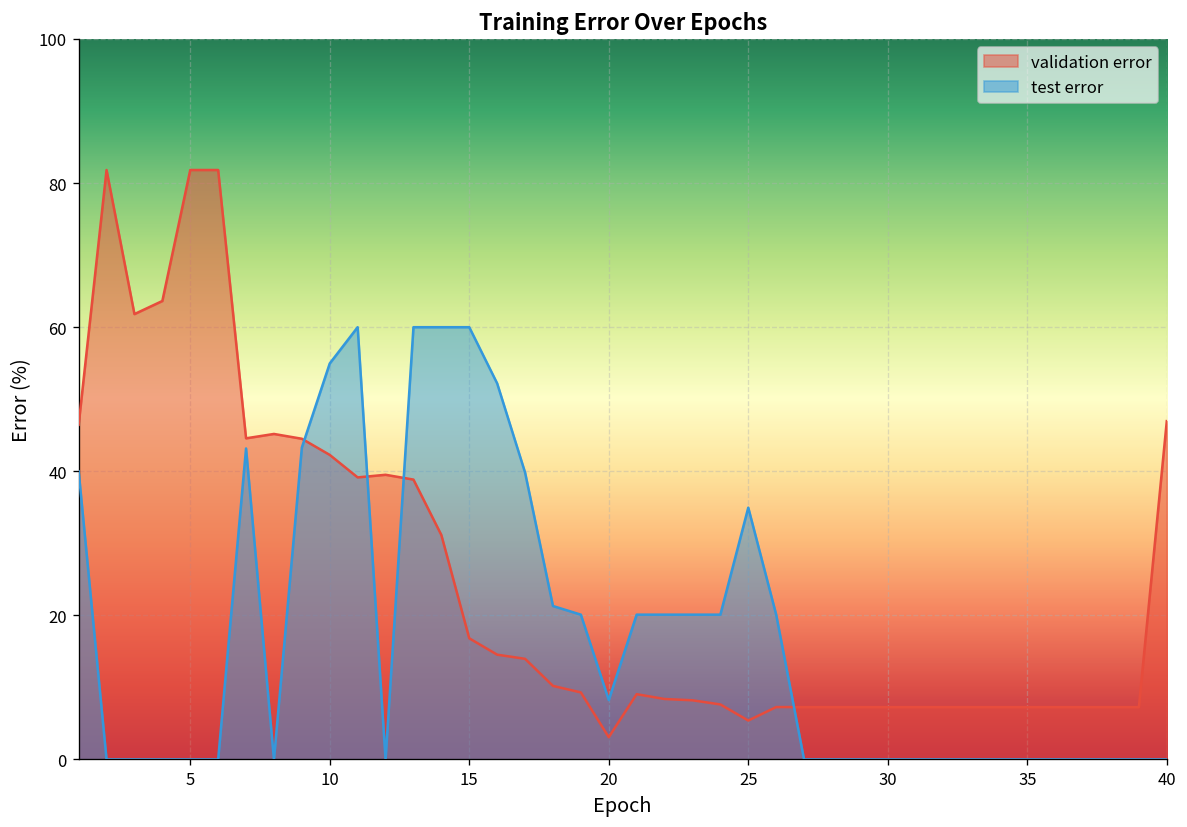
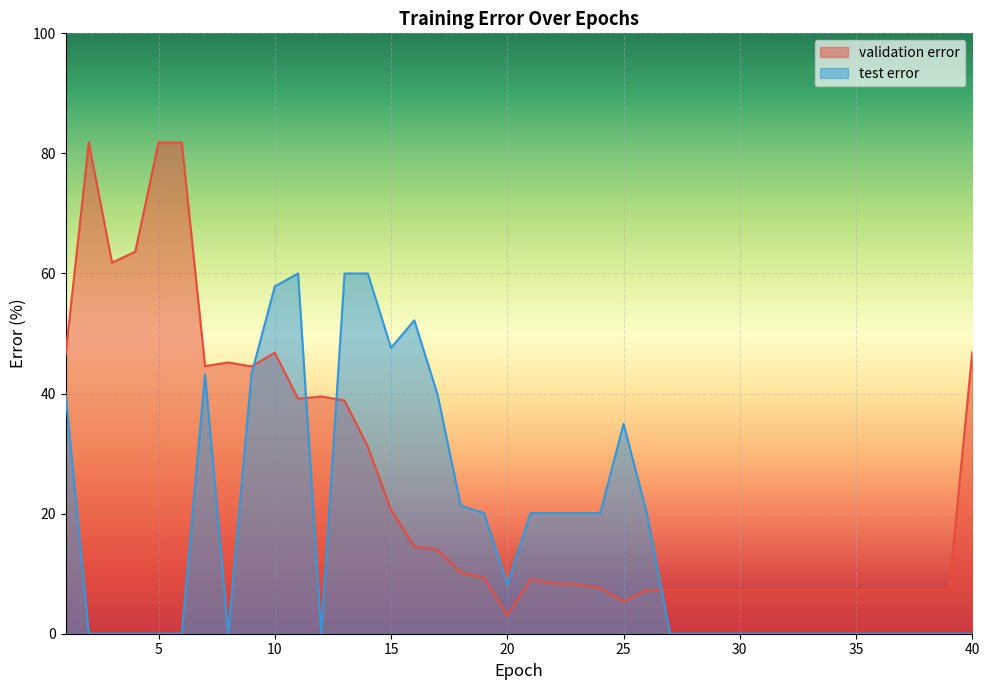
validation error, 10: 42 -> 47
test error, 10: 55 -> 58
validation error, 15: 17 -> 21
test error, 15: 60 -> 48
